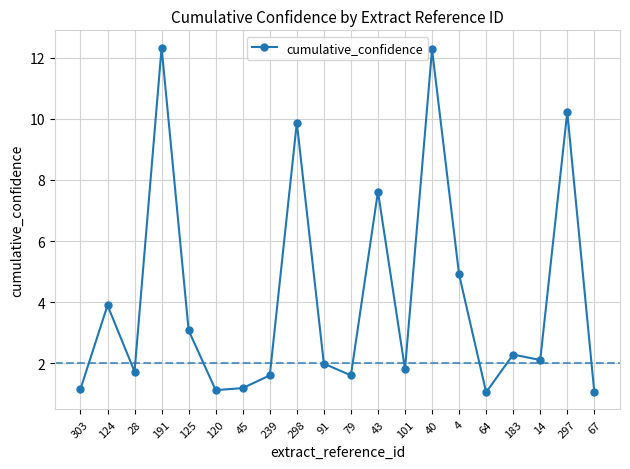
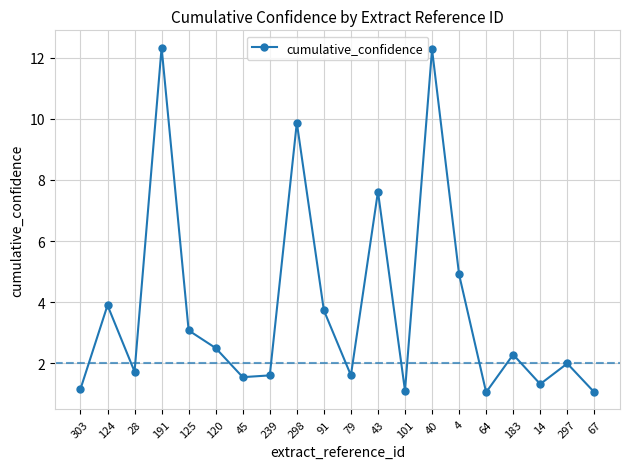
120: 1.1 -> 2.5
45: 1.2 -> 1.6
91: 2.0 -> 3.7
101: 1.8 -> 1.1
14: 2.1 -> 1.3
297: 10.2 -> 2.0
